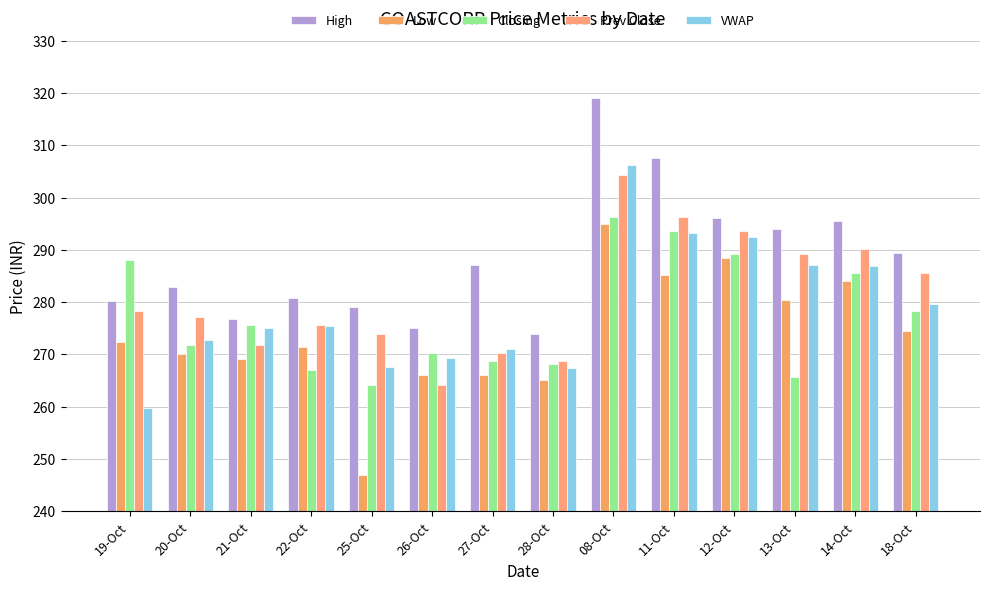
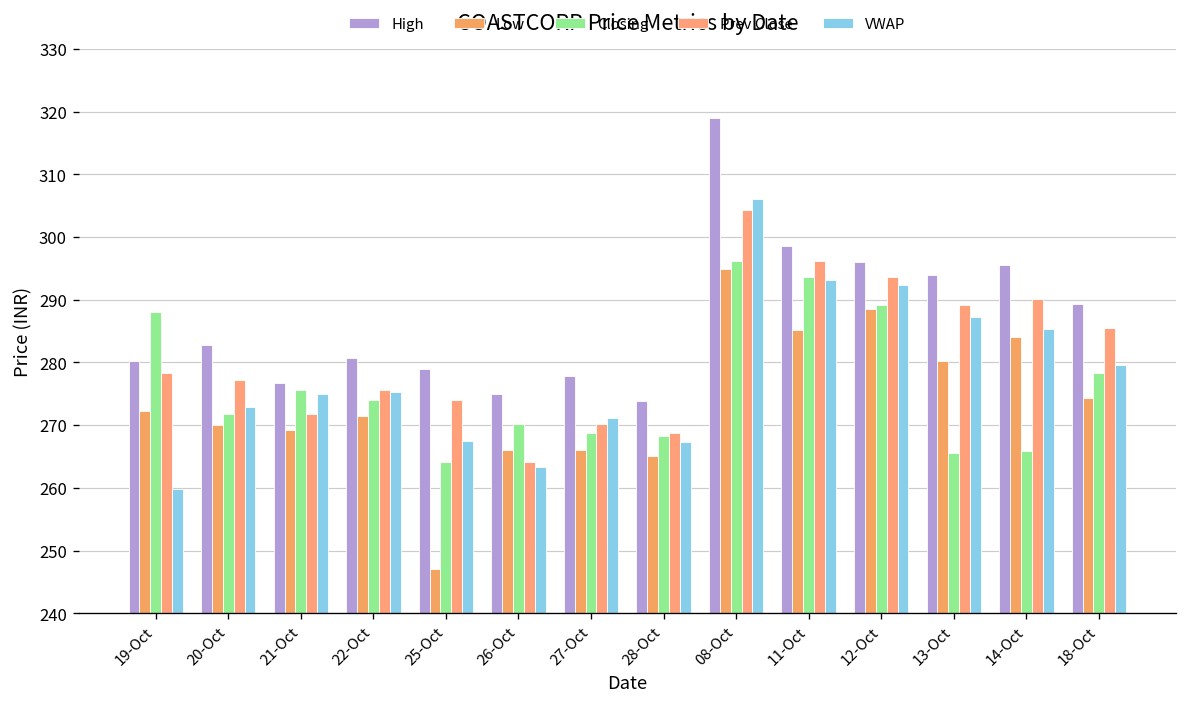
Closing, 22-Oct: 267 -> 274
VWAP, 26-Oct: 269 -> 263
High, 27-Oct: 287 -> 278
High, 11-Oct: 308 -> 299
Closing, 14-Oct: 286 -> 266
VWAP, 14-Oct: 287 -> 285
